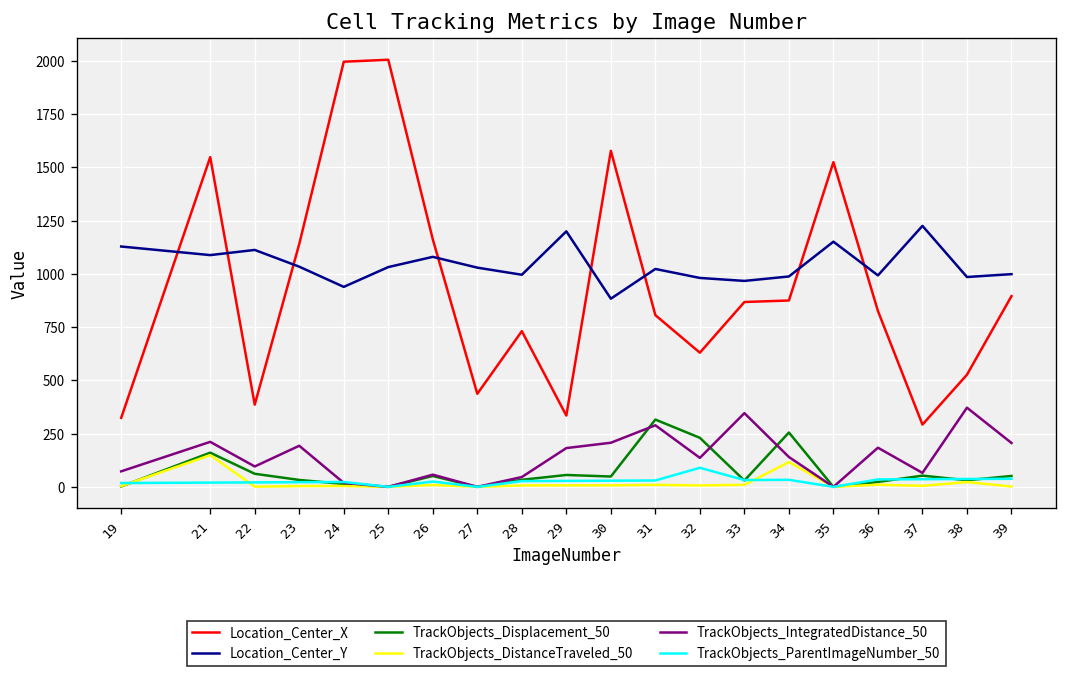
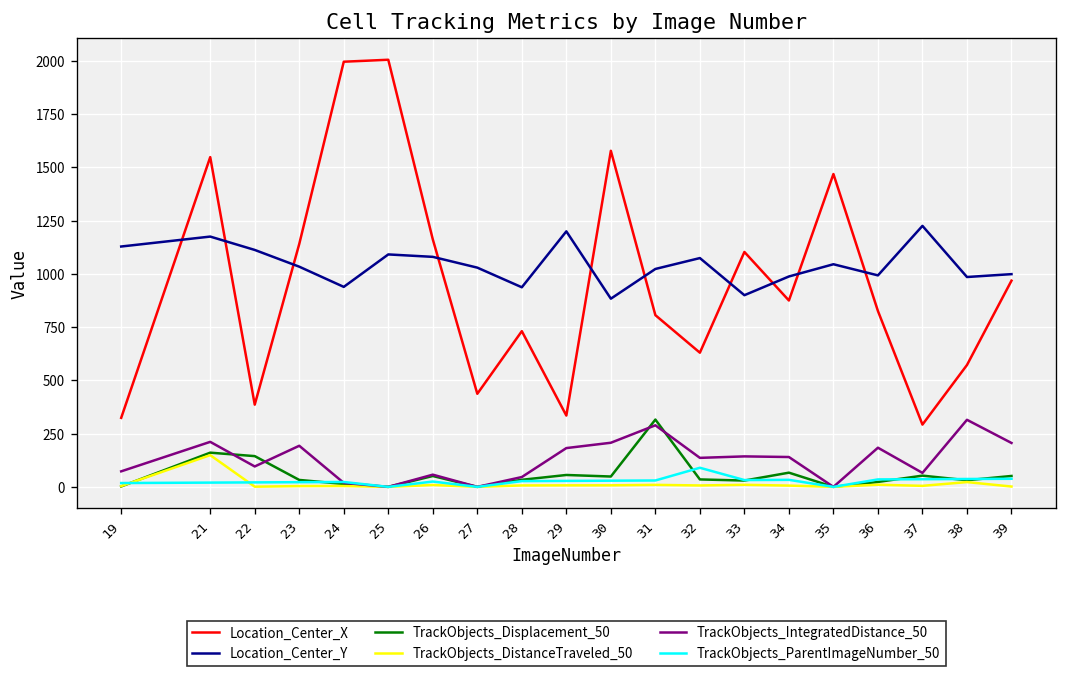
Location_Center_Y, 21: 1090 -> 1180
TrackObjects_Displacement_50, 22: 60 -> 140
Location_Center_Y, 25: 1030 -> 1090
Location_Center_Y, 28: 1000 -> 940
Location_Center_Y, 32: 980 -> 1070
TrackObjects_Displacement_50, 32: 230 -> 30
Location_Center_X, 33: 870 -> 1100
Location_Center_Y, 33: 970 -> 900
TrackObjects_IntegratedDistance_50, 33: 350 -> 140
TrackObjects_Displacement_50, 34: 260 -> 70
TrackObjects_DistanceTraveled_50, 34: 120 -> 10
Location_Center_X, 35: 1530 -> 1470
Location_Center_Y, 35: 1150 -> 1050
Location_Center_X, 38: 530 -> 570
TrackObjects_IntegratedDistance_50, 38: 370 -> 310
Location_Center_X, 39: 900 -> 970
